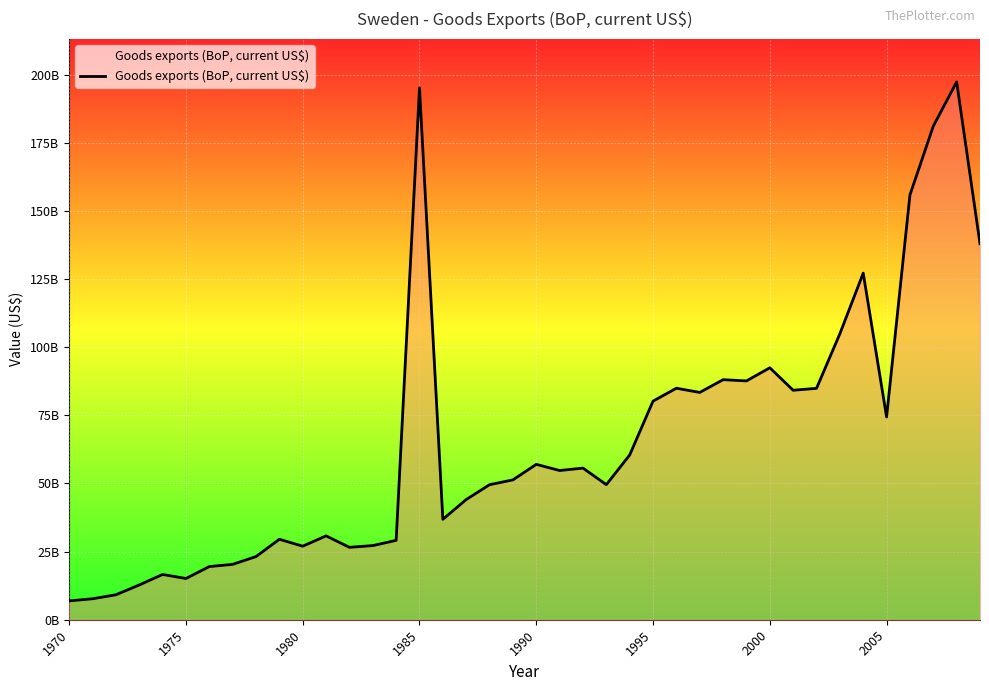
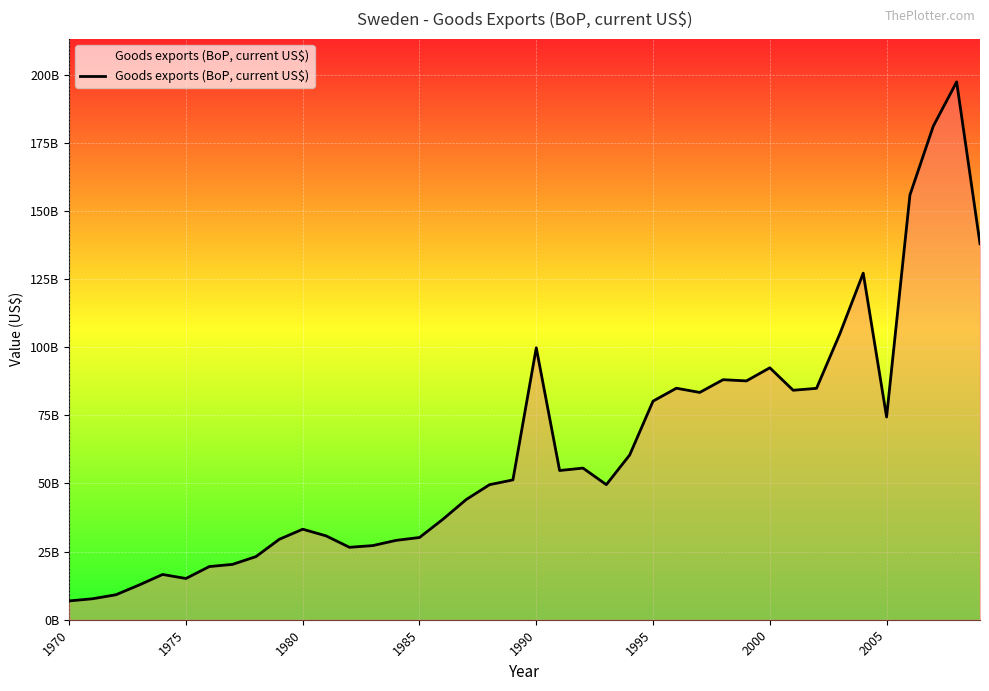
1980: 27000000000 -> 33000000000
1985: 195000000000 -> 30000000000
1990: 57000000000 -> 100000000000
